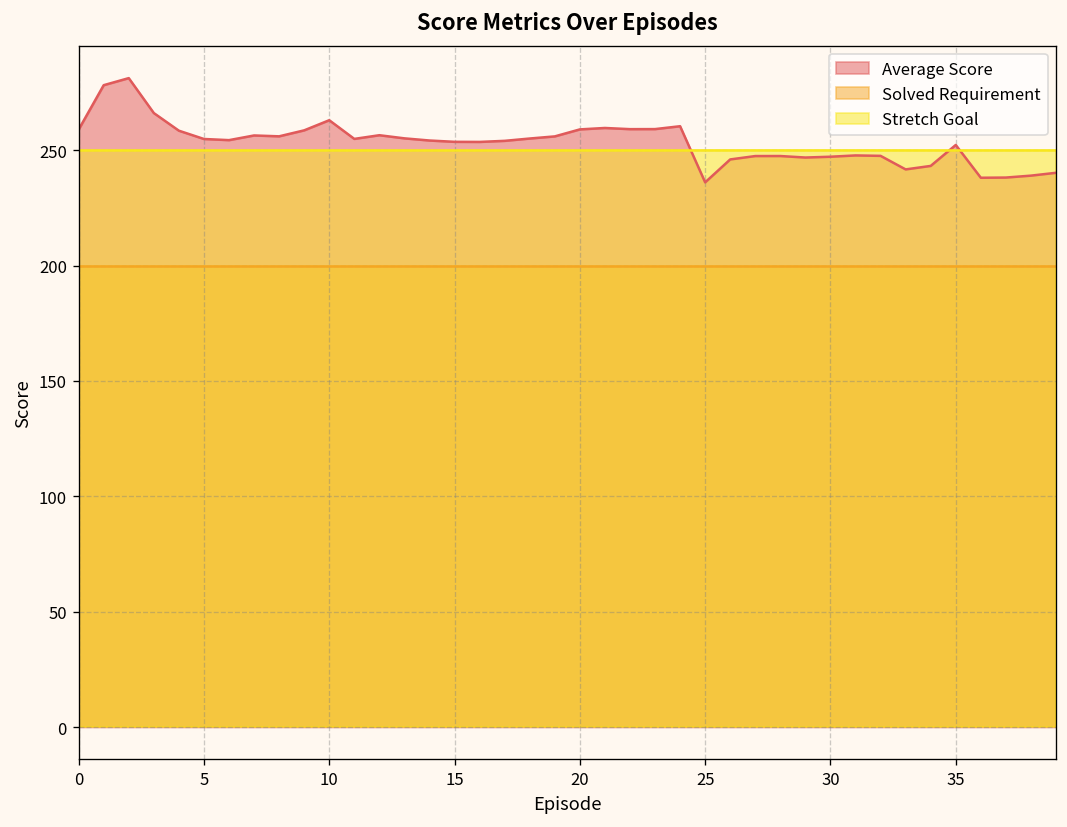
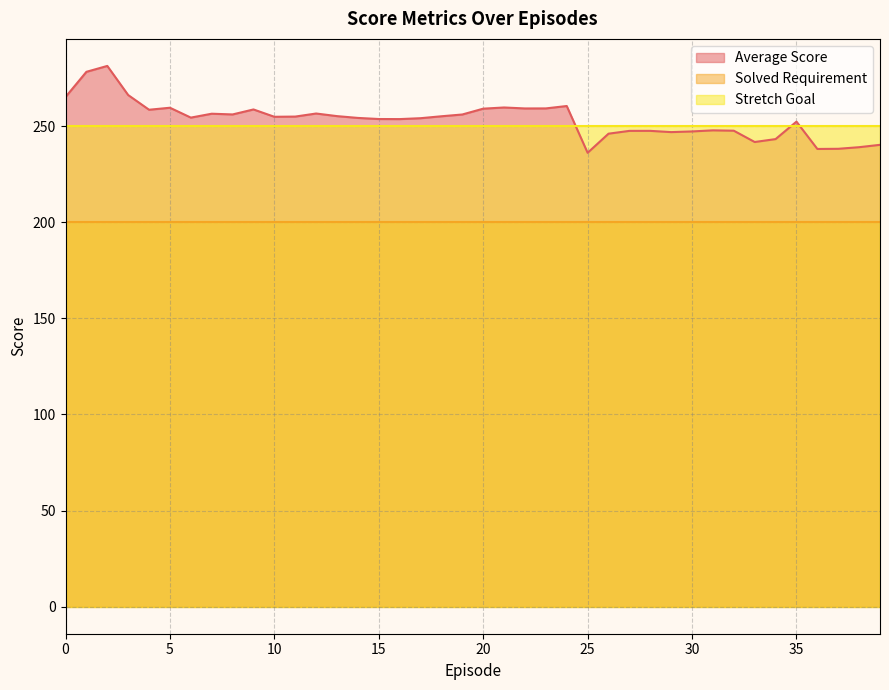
Average Score, 0: 259 -> 265
Average Score, 5: 255 -> 260
Average Score, 10: 263 -> 255
